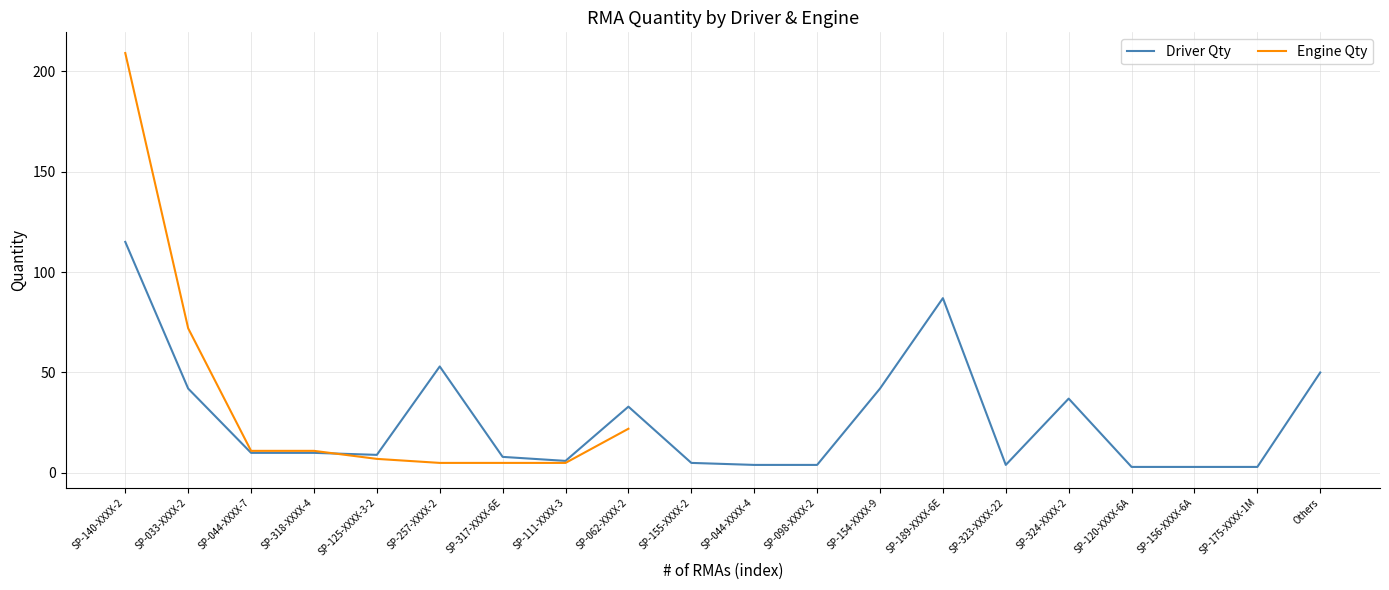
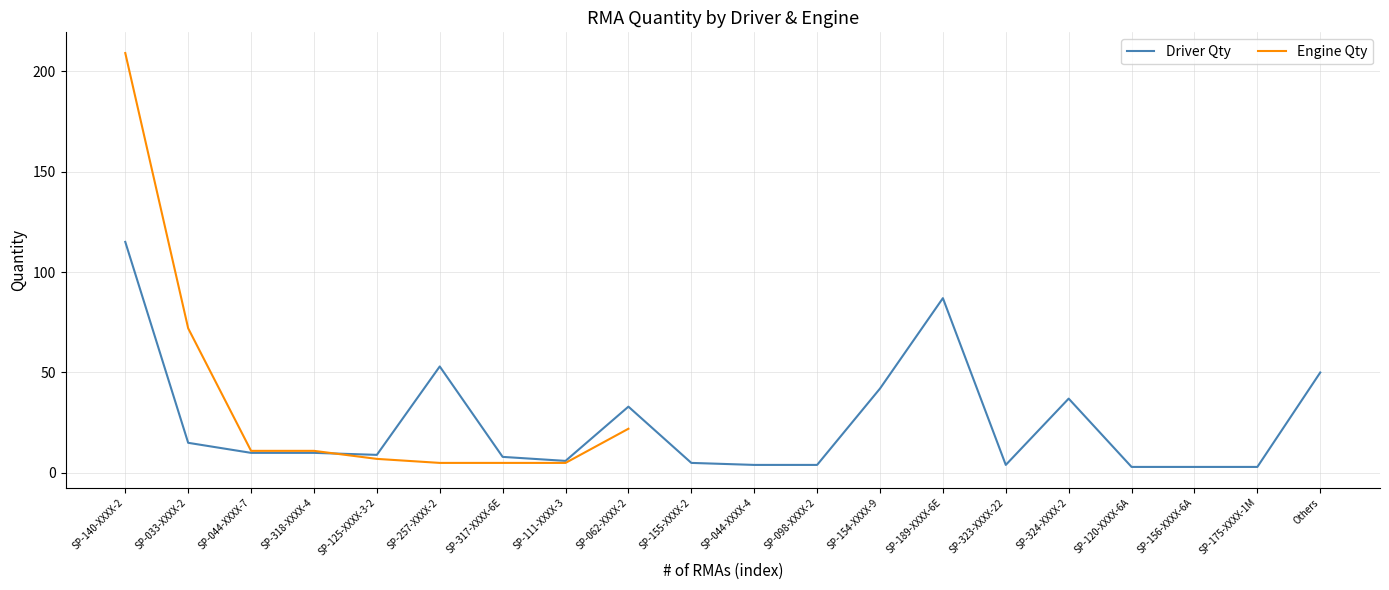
Driver Qty, SP-033-XXXX-2: 42 -> 15
